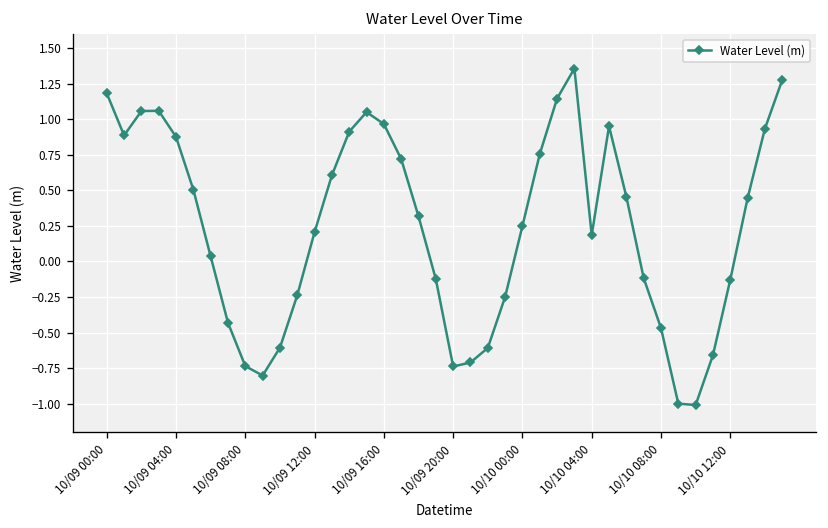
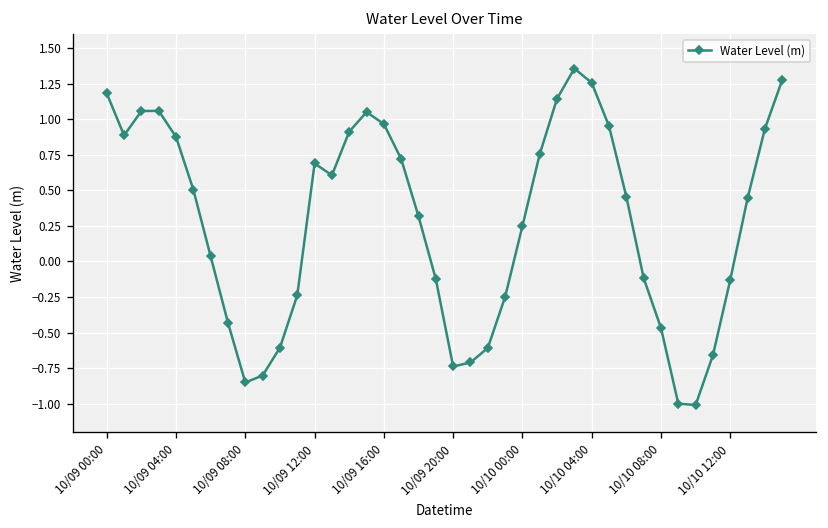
10/09 08:00: -0.74 -> -0.85
10/09 12:00: 0.21 -> 0.69
10/10 04:00: 0.19 -> 1.26
